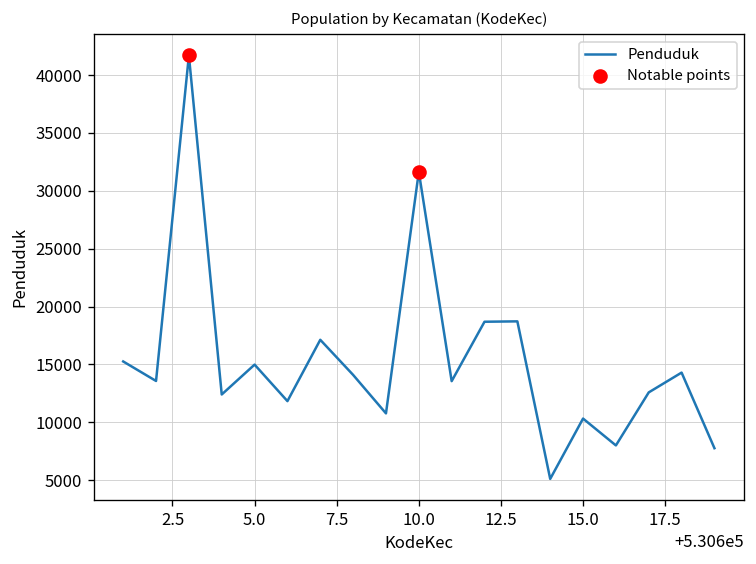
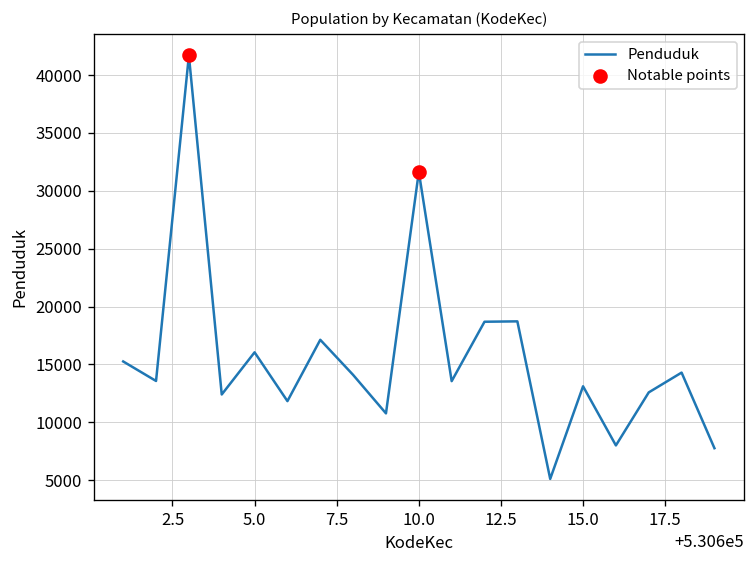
Penduduk, 5.0: 15000 -> 16000
Penduduk, 15.0: 10000 -> 13000
